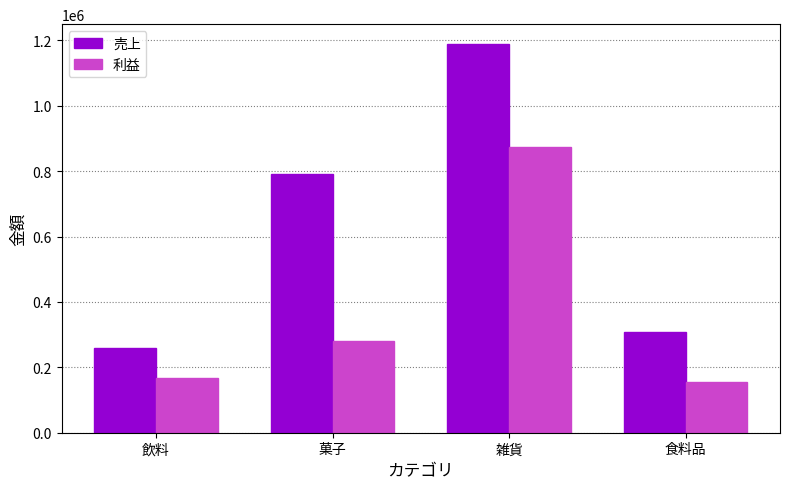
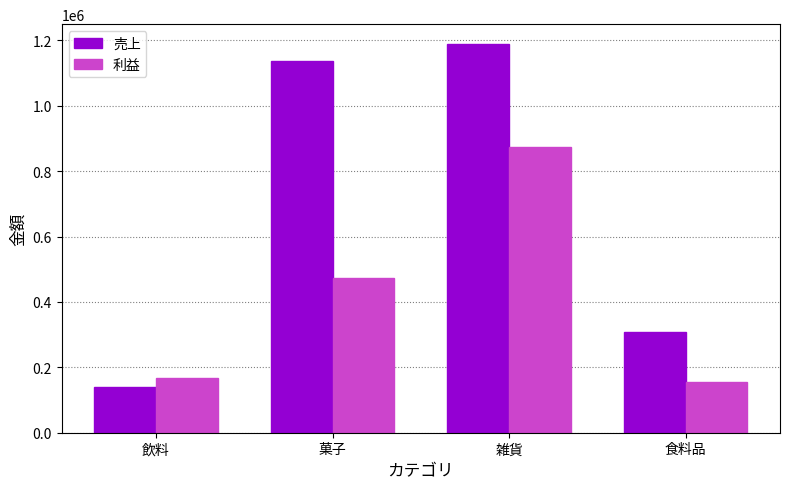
売上, 飲料: 260000 -> 140000
売上, 菓子: 790000 -> 1140000
利益, 菓子: 280000 -> 470000
